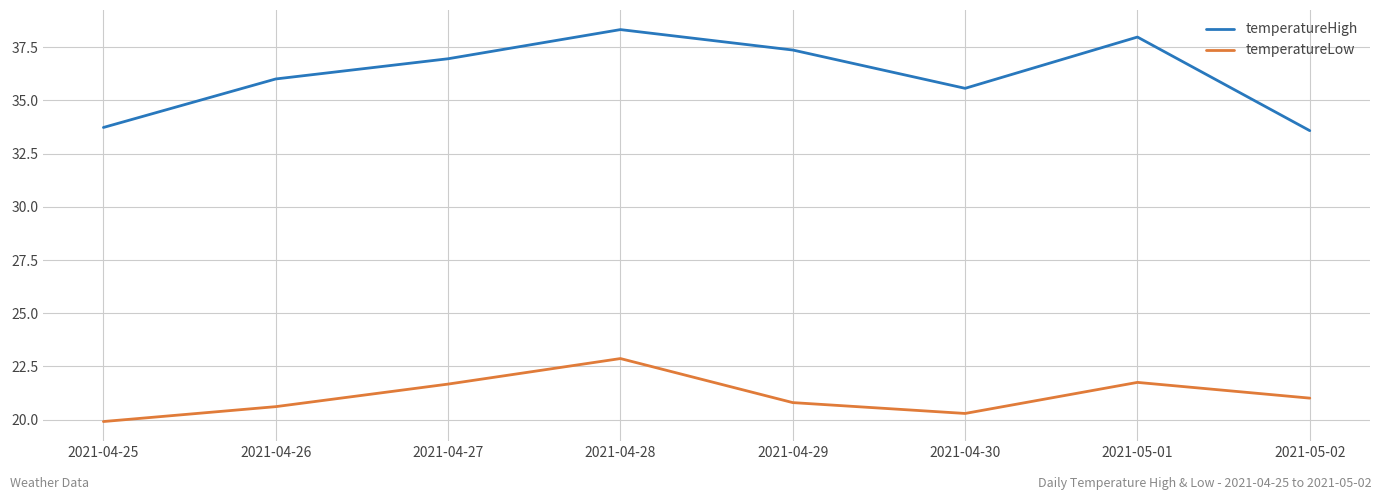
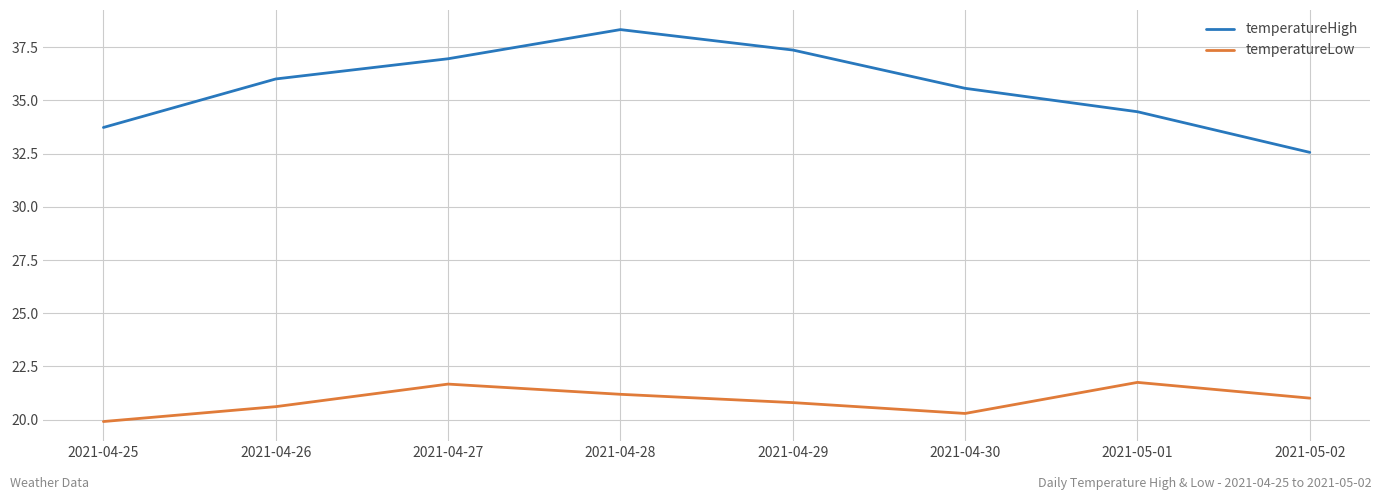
temperatureLow, 2021-04-28: 22.9 -> 21.2
temperatureHigh, 2021-05-01: 38.0 -> 34.5
temperatureHigh, 2021-05-02: 33.6 -> 32.6
